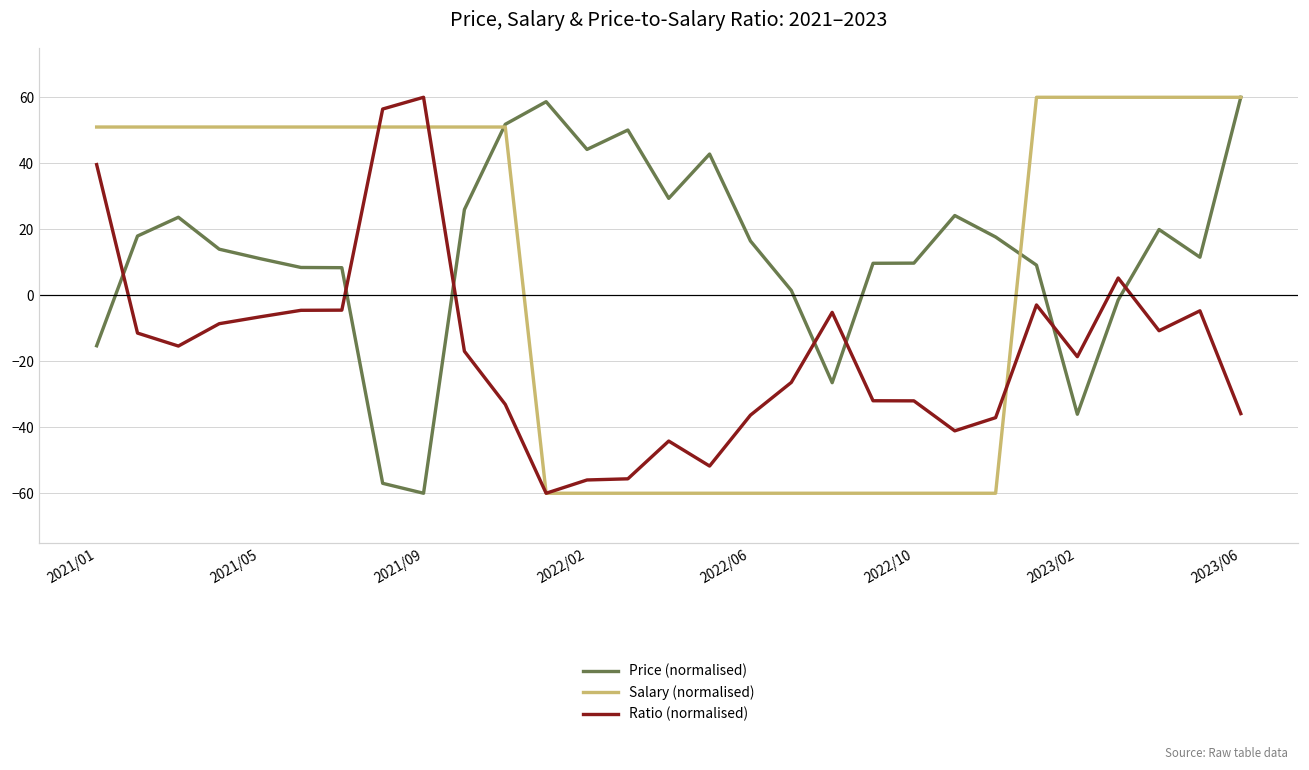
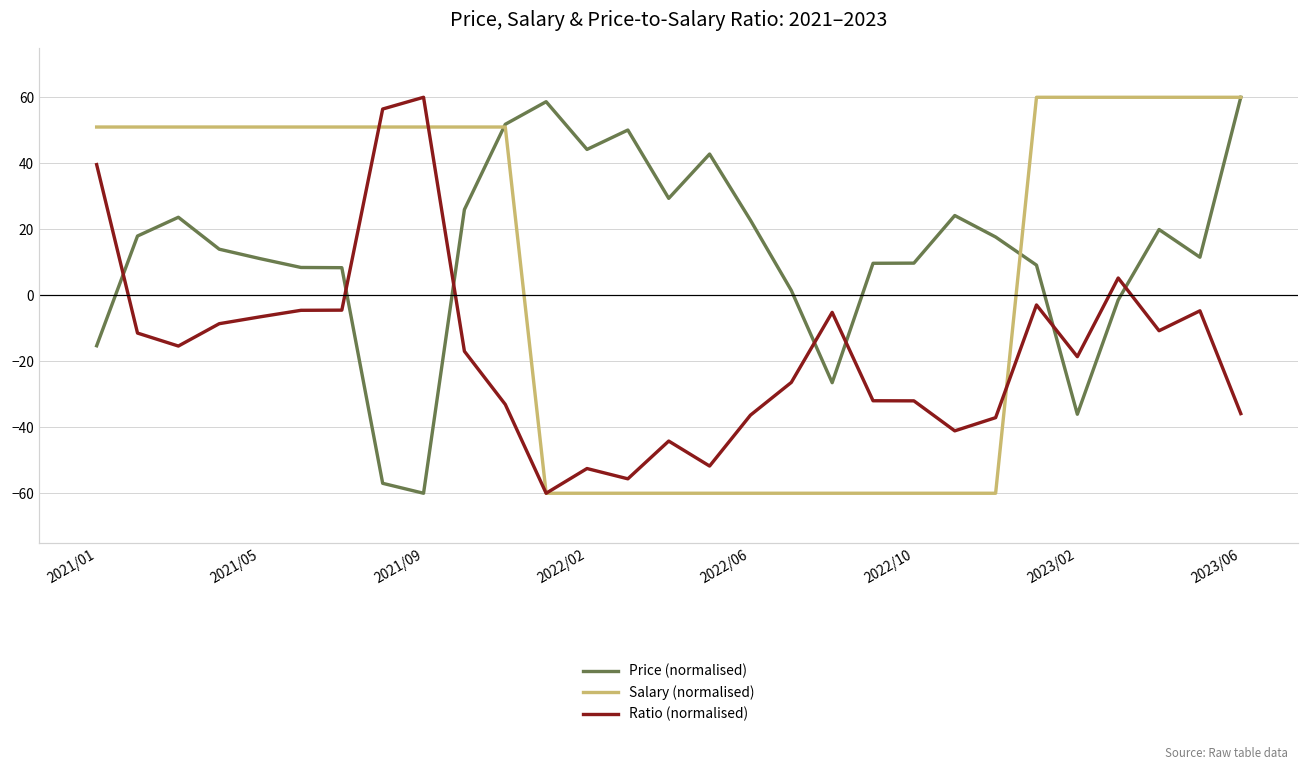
Ratio (normalised), 2022/02: -56 -> -53
Price (normalised), 2022/06: 16 -> 23
